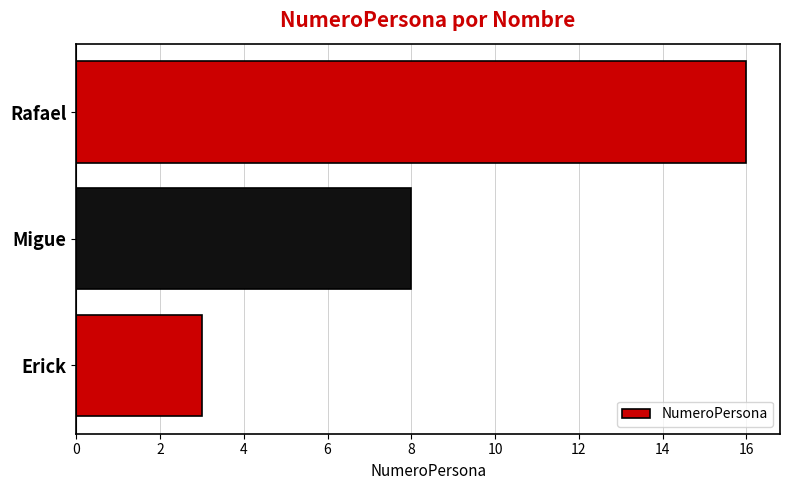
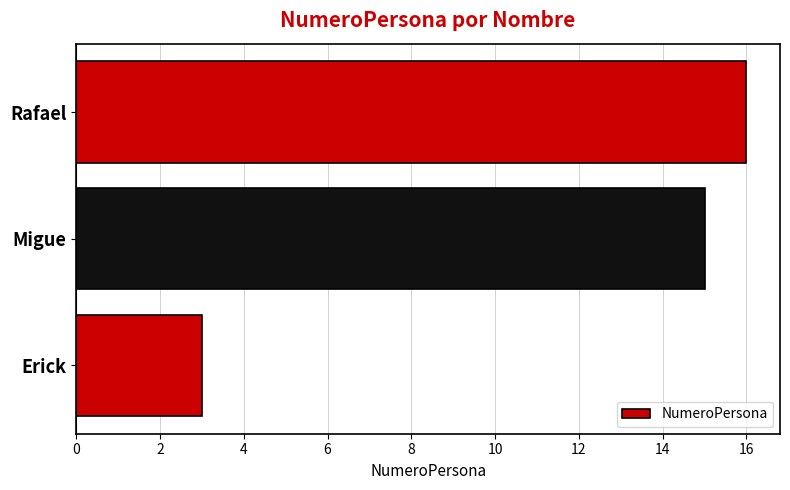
Migue: 8 -> 15
